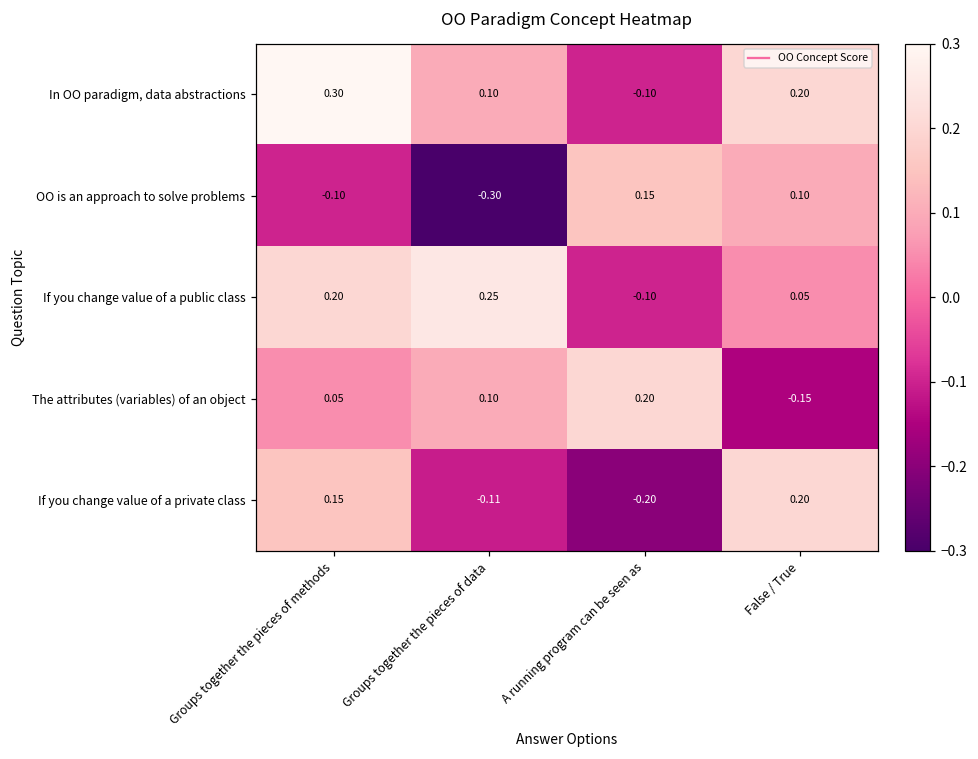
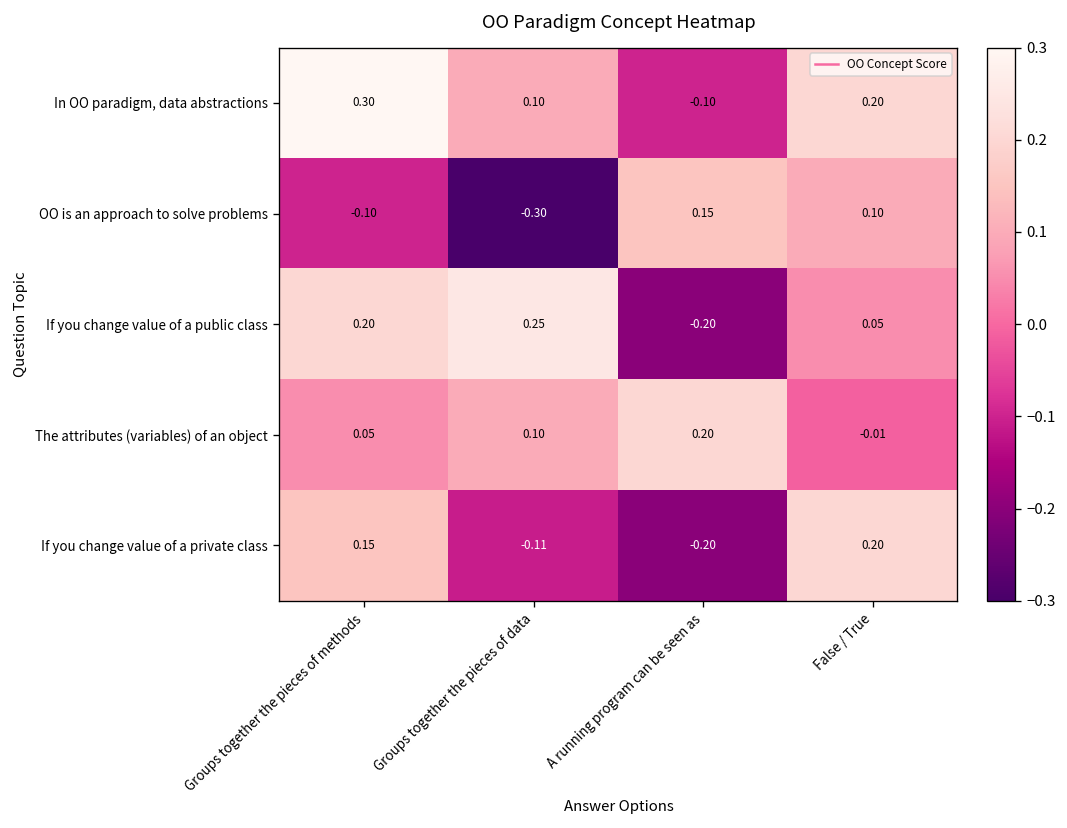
If you change value of a public class, A running program can be seen as: -0.10 -> -0.20
The attributes (variables) of an object, False / True: -0.15 -> -0.01
